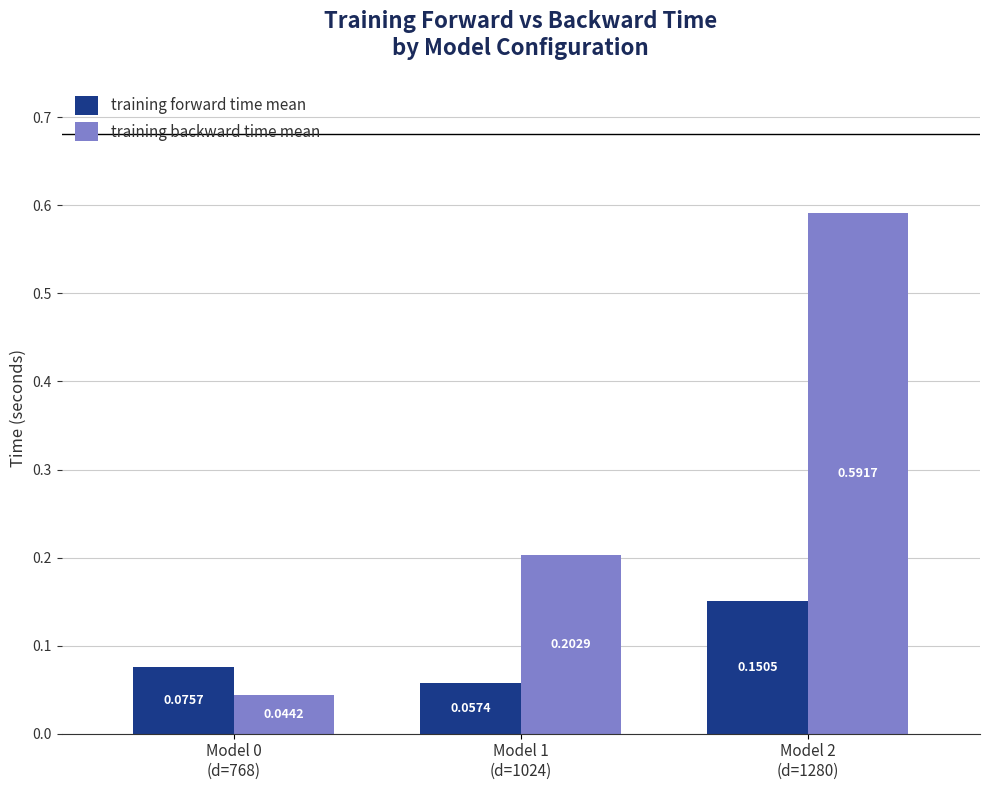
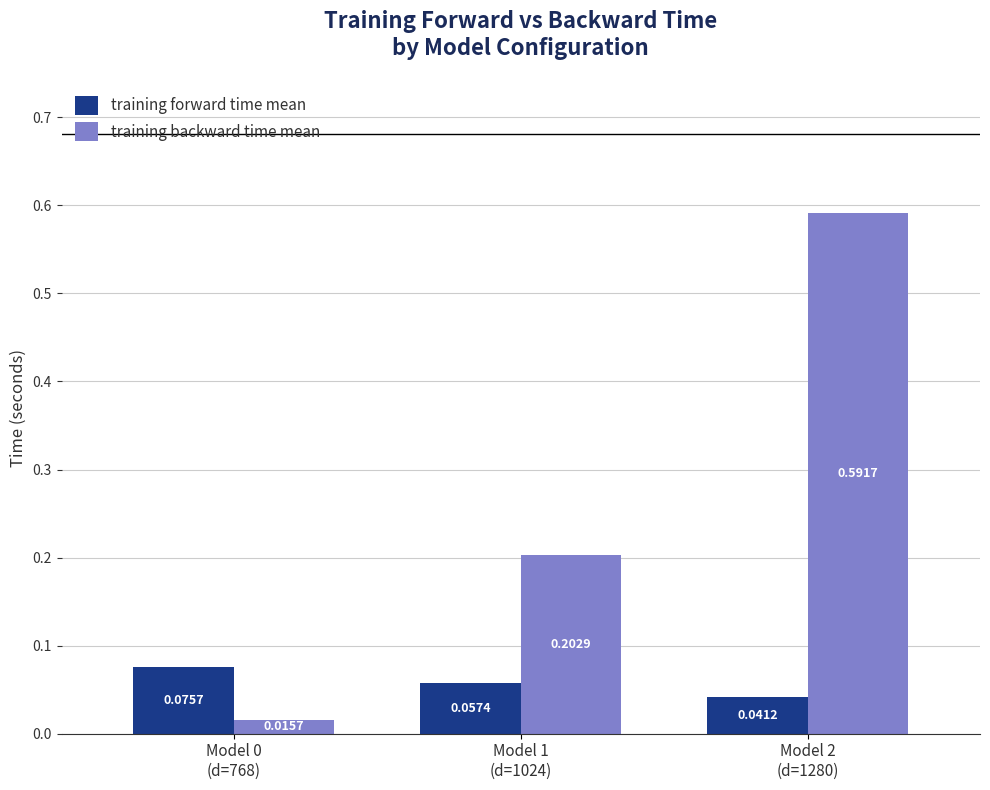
training backward time mean, Model 0 (d=768): 0.0442 -> 0.0157
training forward time mean, Model 2 (d=1280): 0.1505 -> 0.0412
